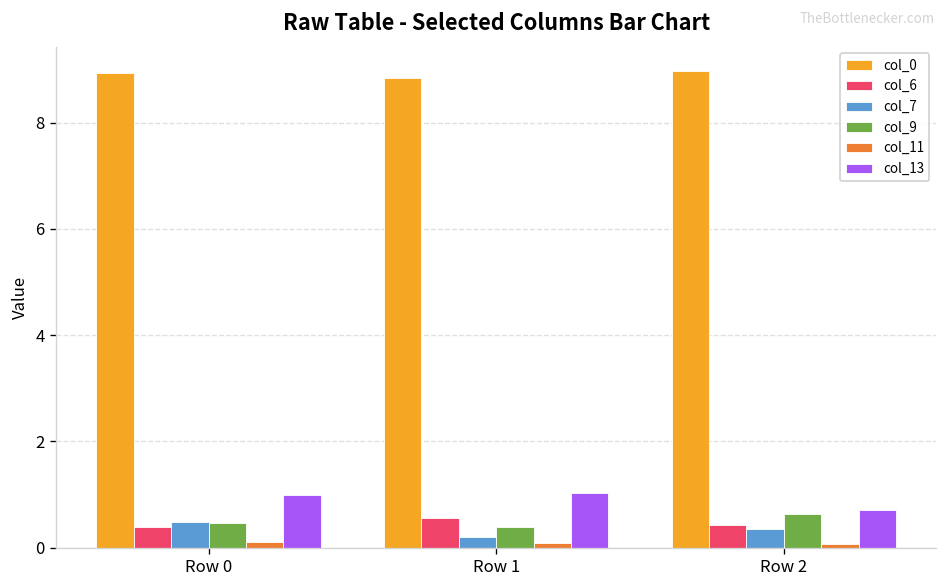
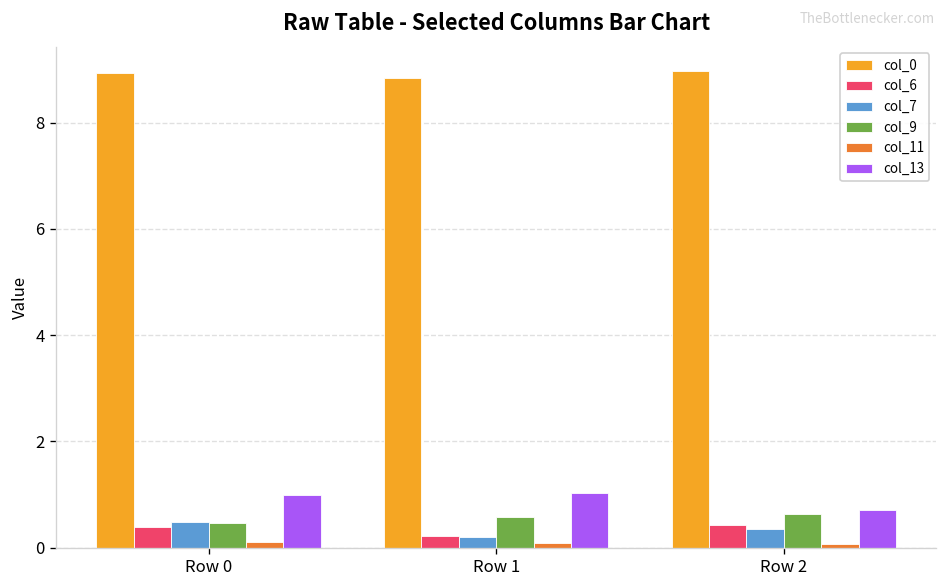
col_6, Row 1: 0.6 -> 0.2
col_9, Row 1: 0.4 -> 0.6
